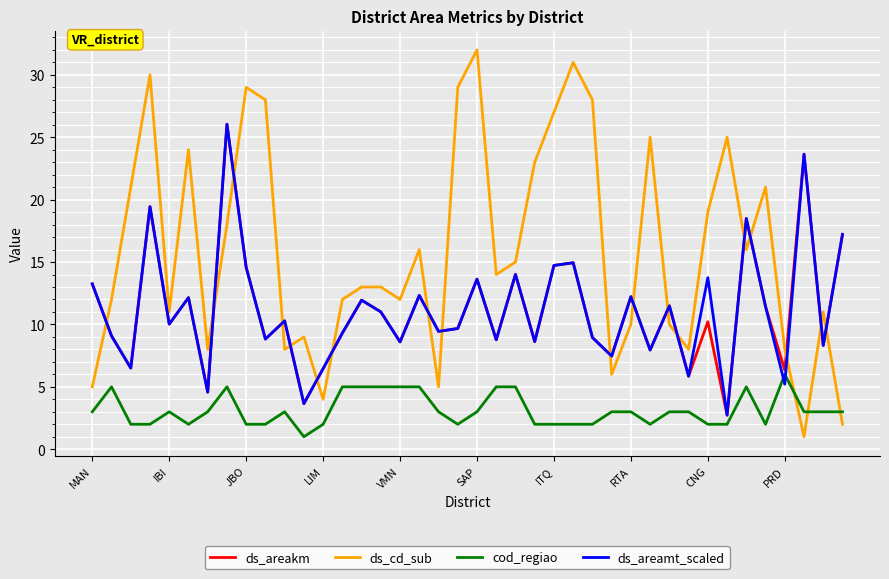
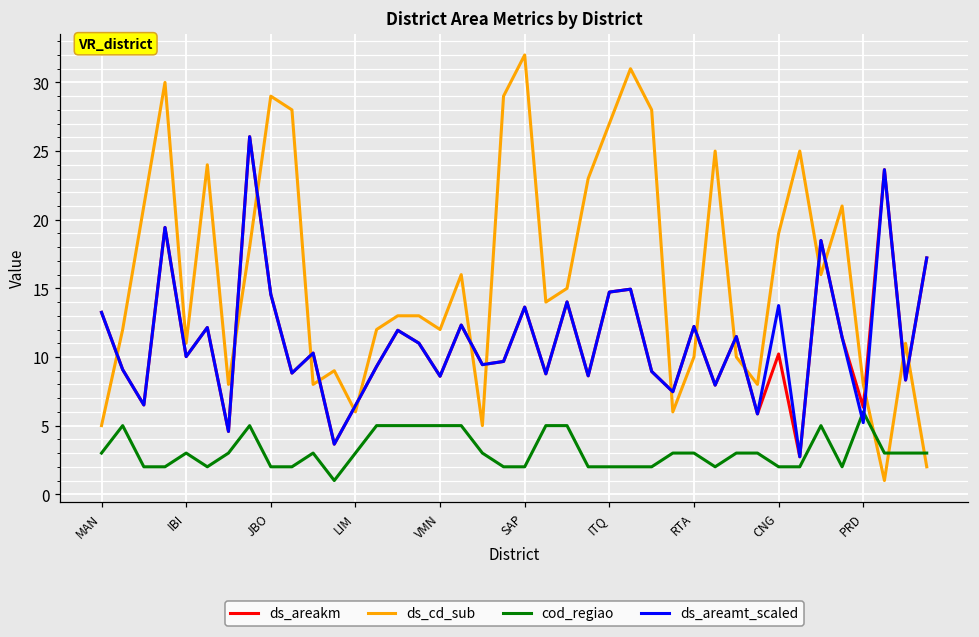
ds_cd_sub, LIM: 4 -> 6
cod_regiao, LIM: 2 -> 3
cod_regiao, SAP: 3 -> 2
